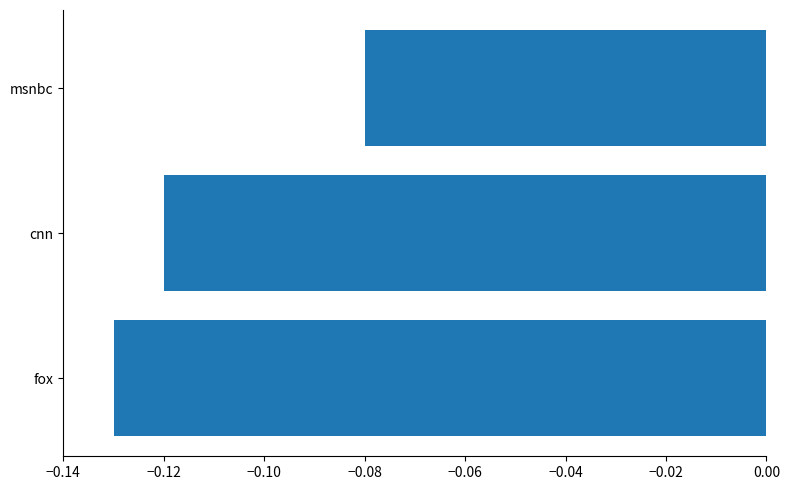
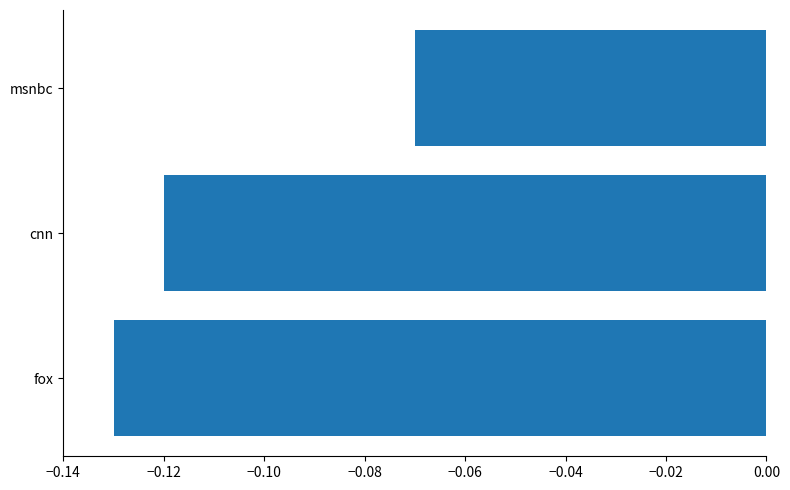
msnbc: -0.08 -> -0.07
